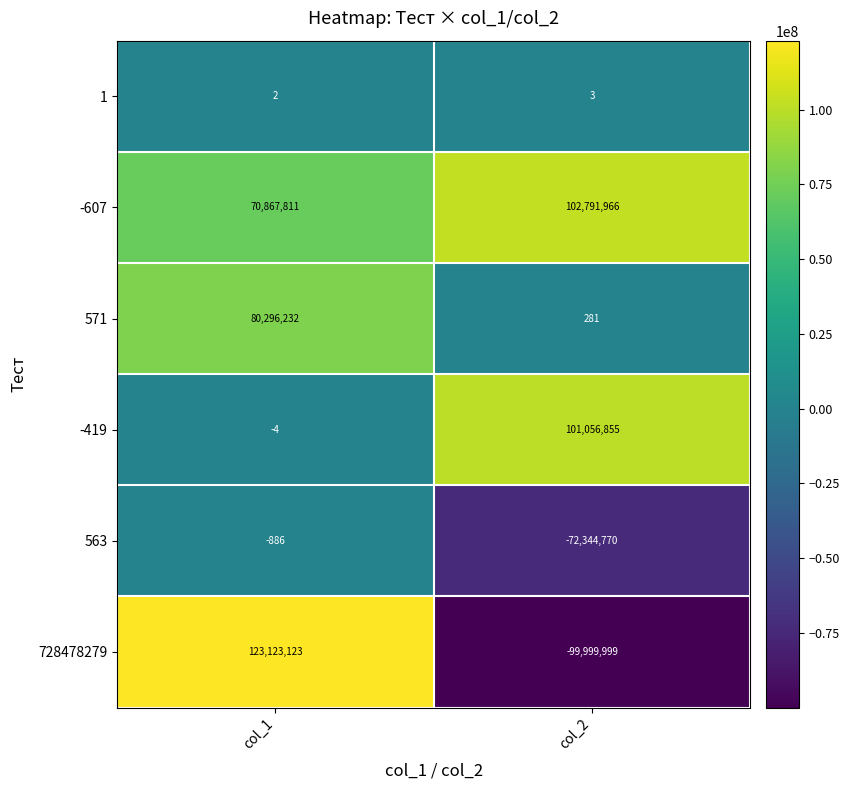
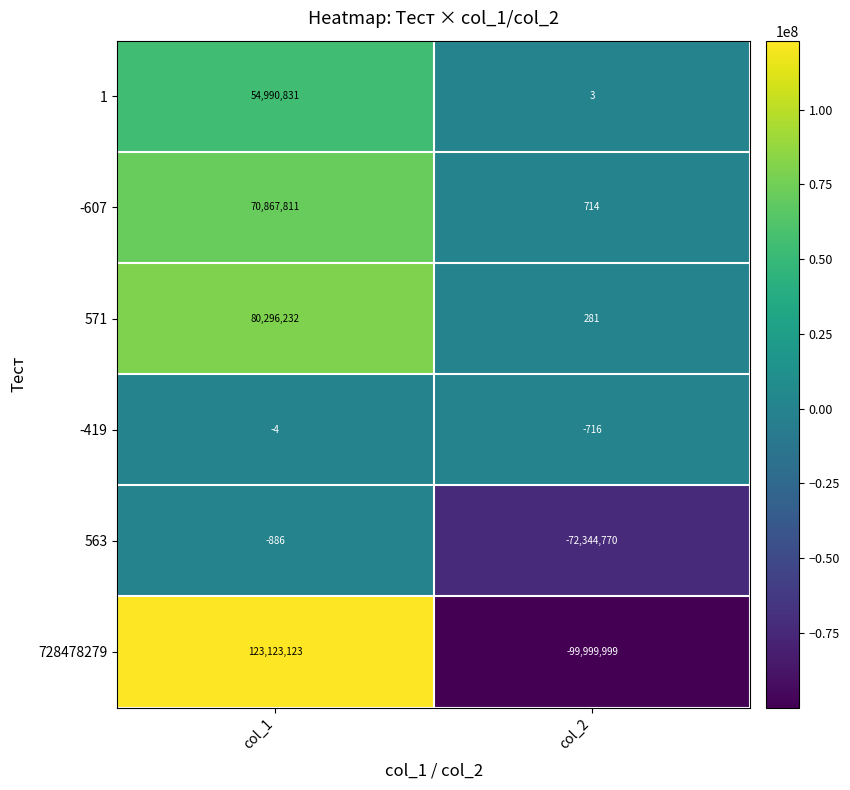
1, col_1: 2 -> 54,990,831
-607, col_2: 102,791,966 -> 714
-419, col_2: 101,056,855 -> -716
